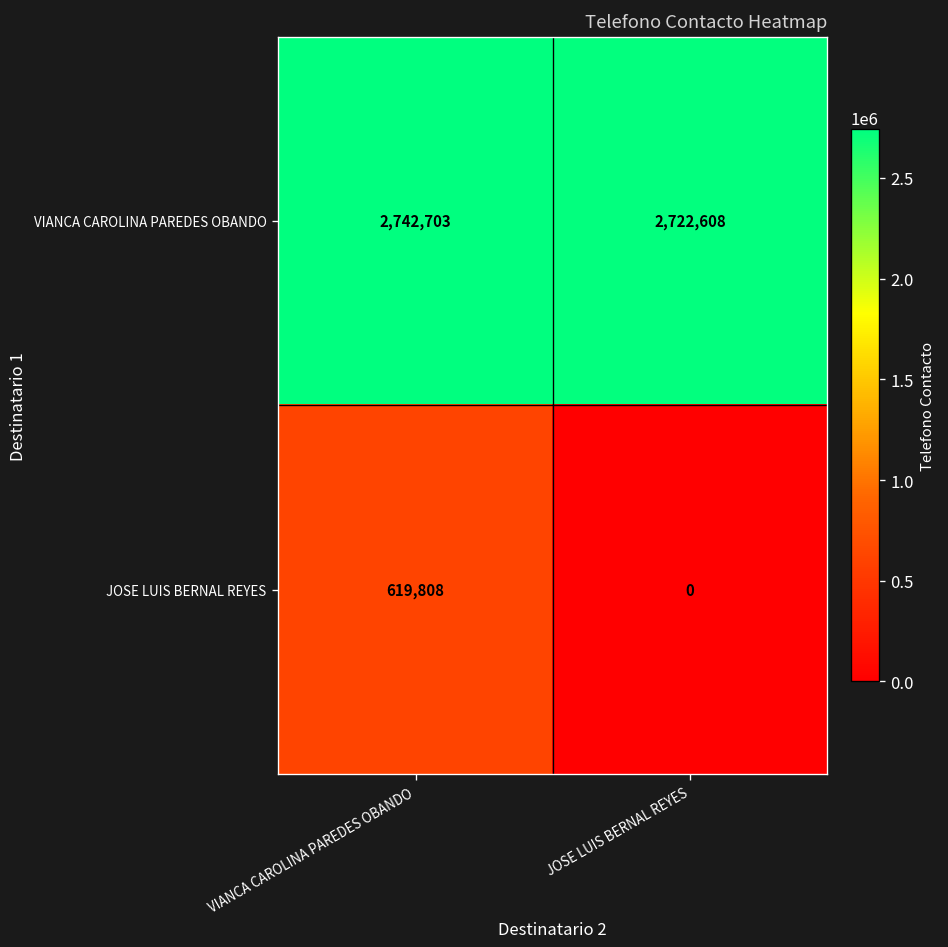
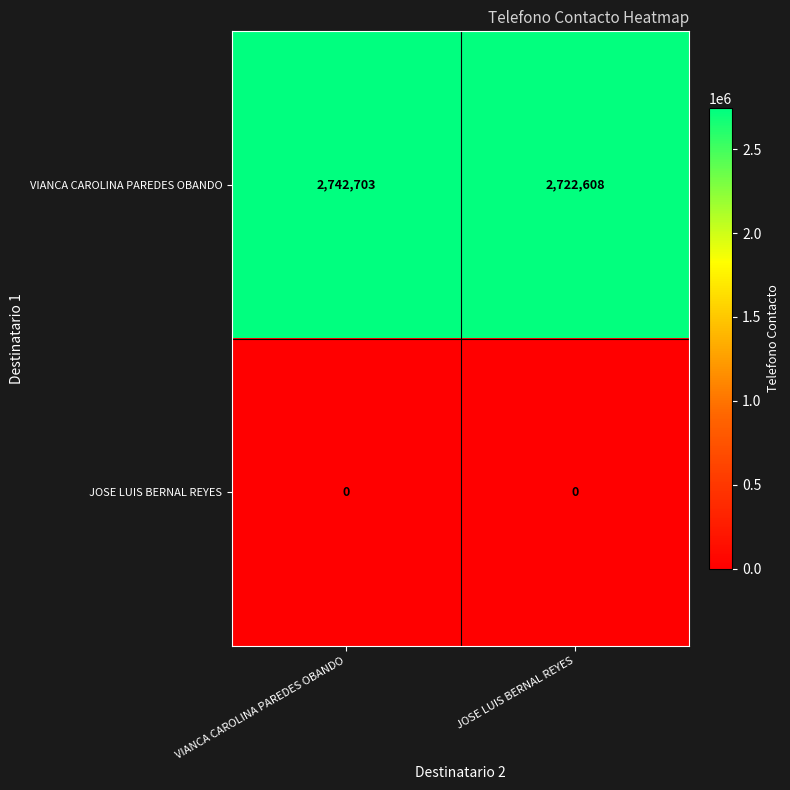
JOSE LUIS BERNAL REYES, VIANCA CAROLINA PAREDES OBANDO: 619,808 -> 0
